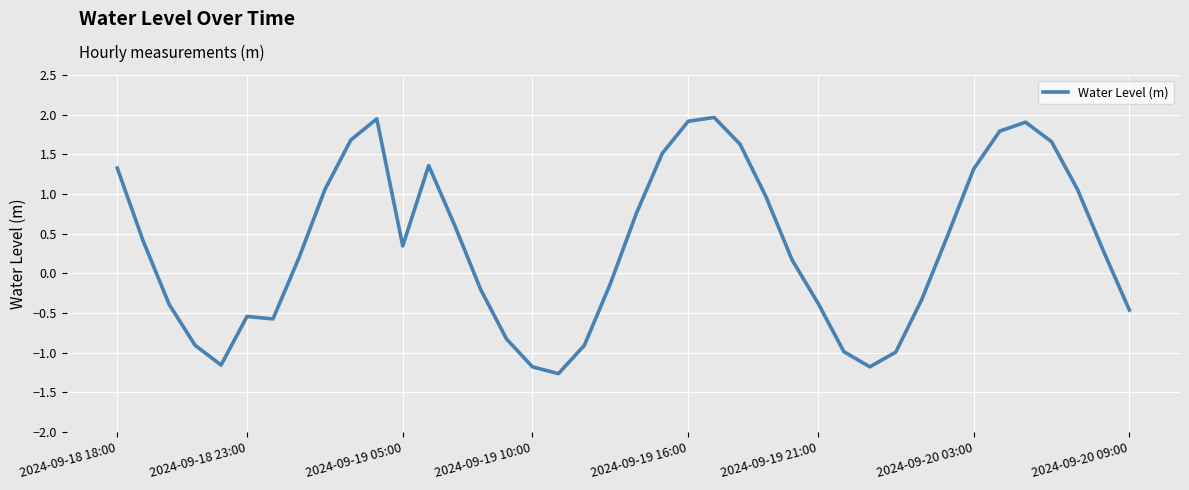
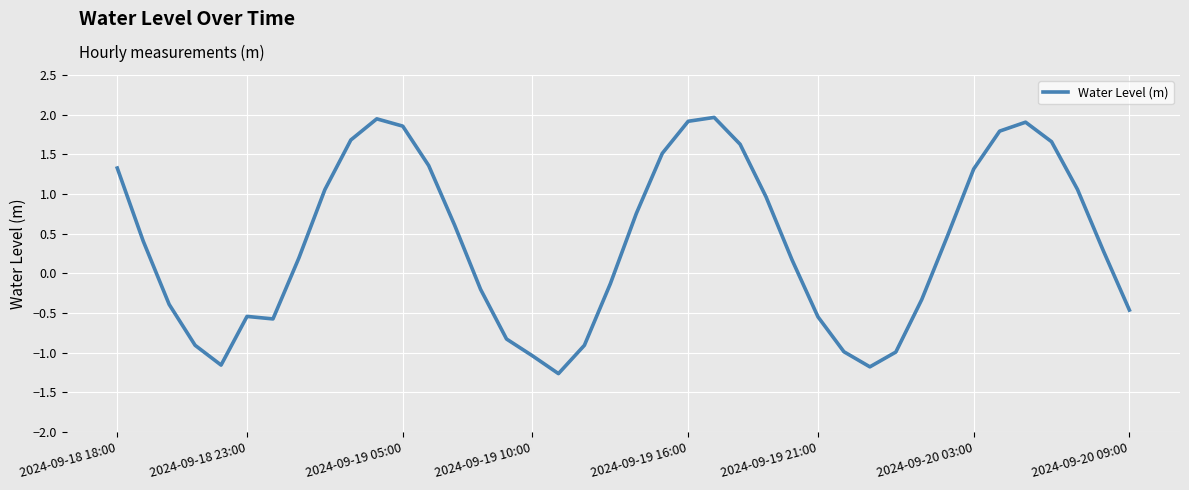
Water Level (m), 2024-09-19 05:00: 0.3 -> 1.9
Water Level (m), 2024-09-19 10:00: -1.2 -> -1.0
Water Level (m), 2024-09-19 21:00: -0.4 -> -0.5
